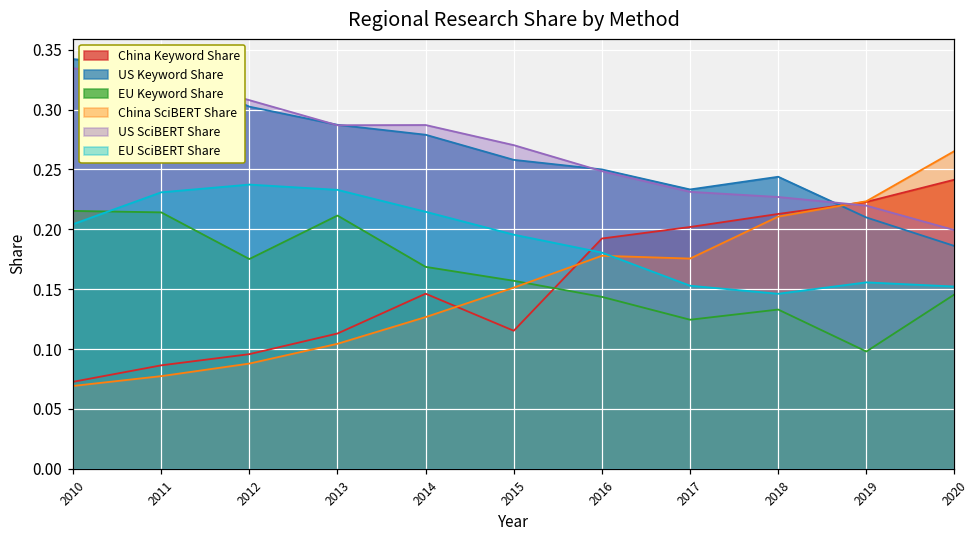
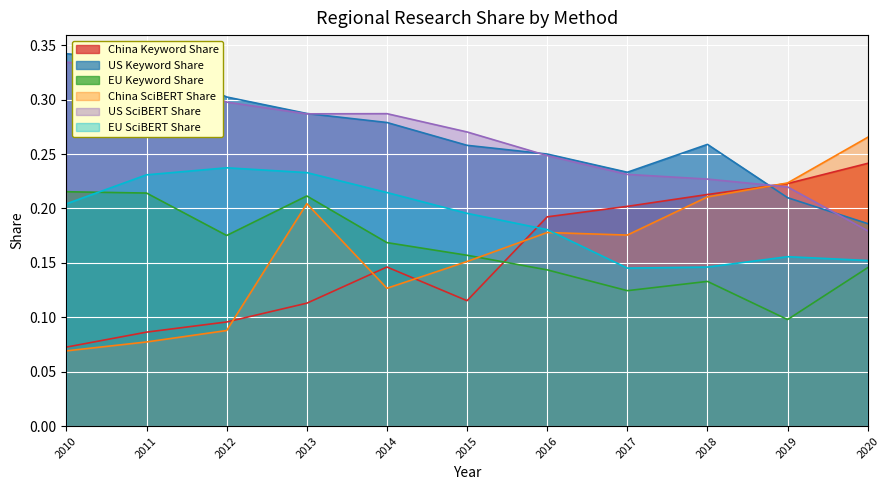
US SciBERT Share, 2012: 0.308 -> 0.298
China SciBERT Share, 2013: 0.104 -> 0.204
EU SciBERT Share, 2017: 0.153 -> 0.145
US Keyword Share, 2018: 0.244 -> 0.259
US SciBERT Share, 2020: 0.199 -> 0.180
